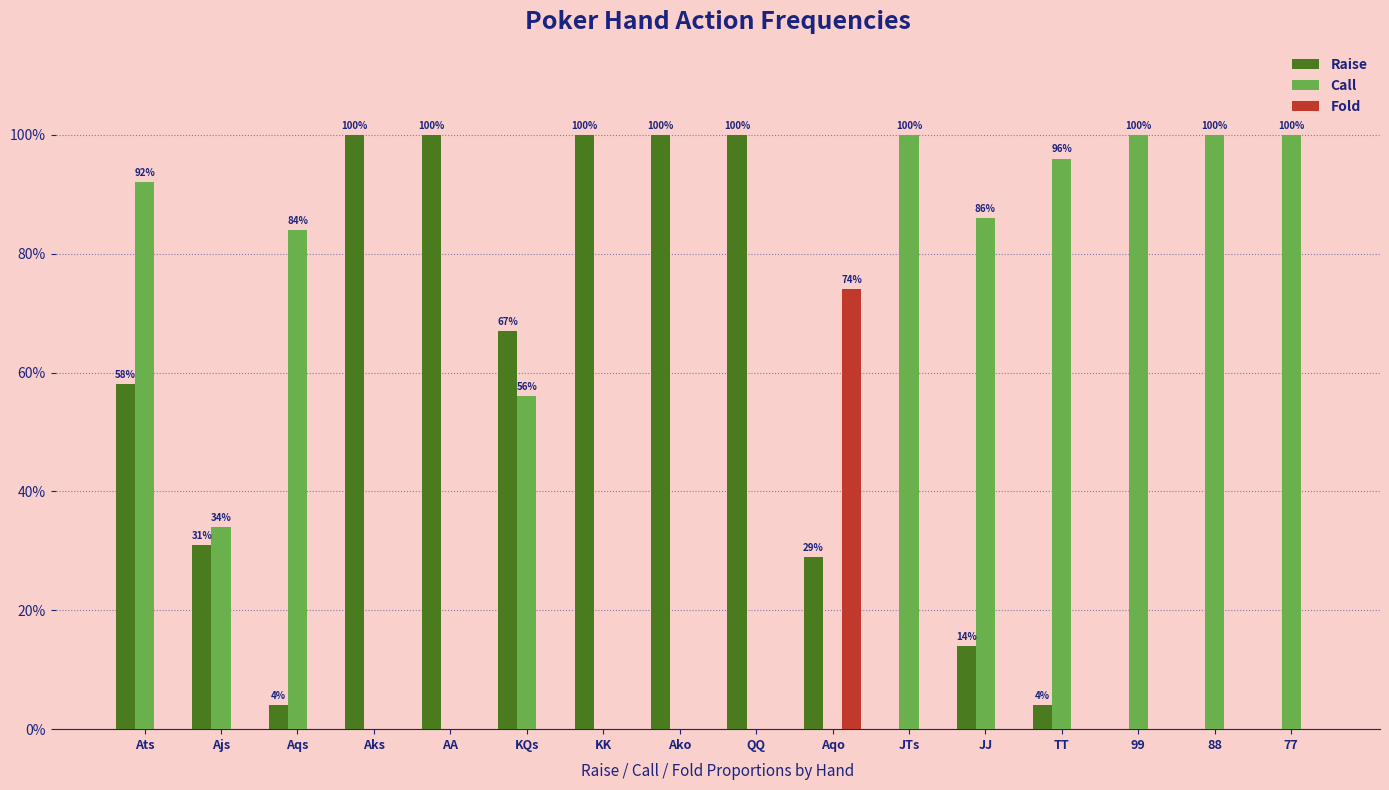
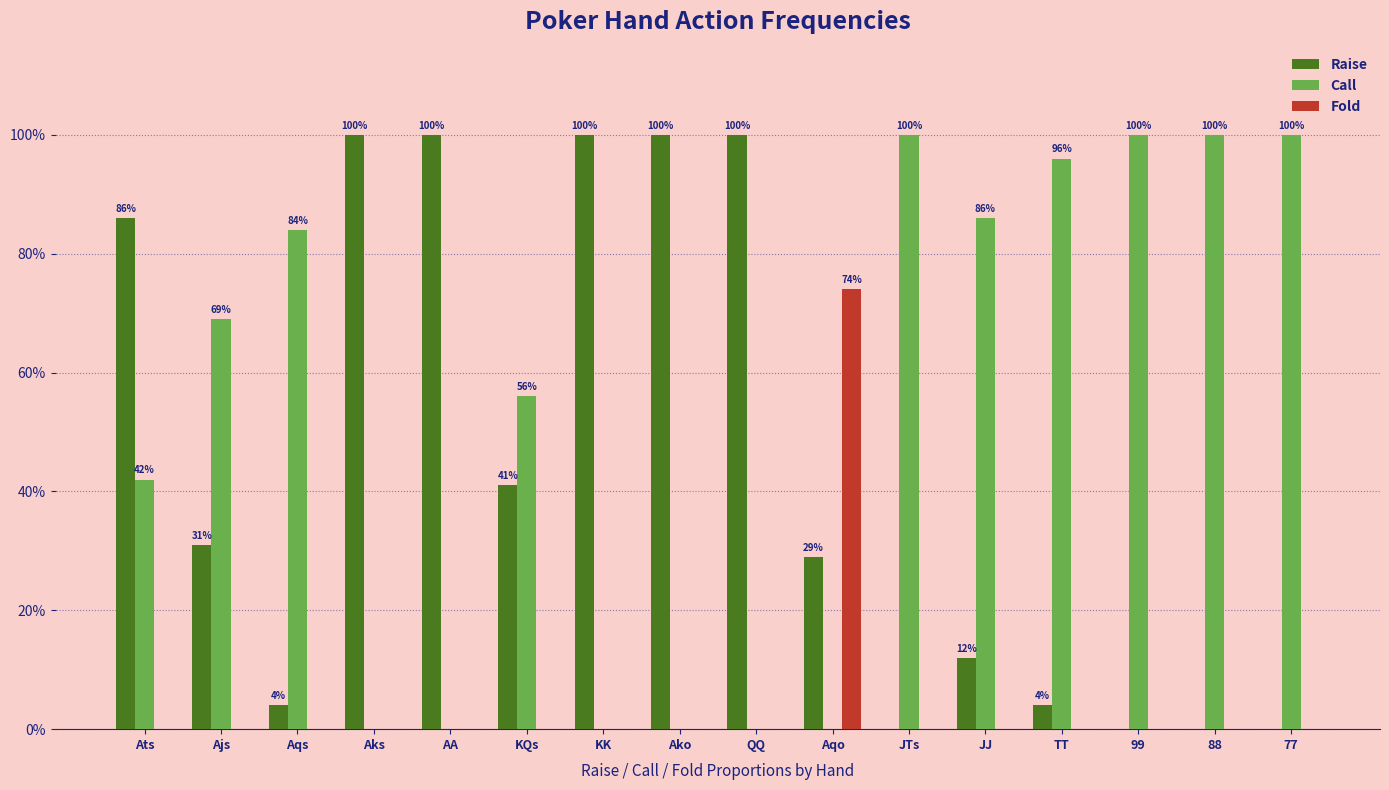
Raise, Ats: 58% -> 86%
Call, Ats: 92% -> 42%
Call, Ajs: 34% -> 69%
Raise, KQs: 67% -> 41%
Raise, JJ: 14% -> 12%
